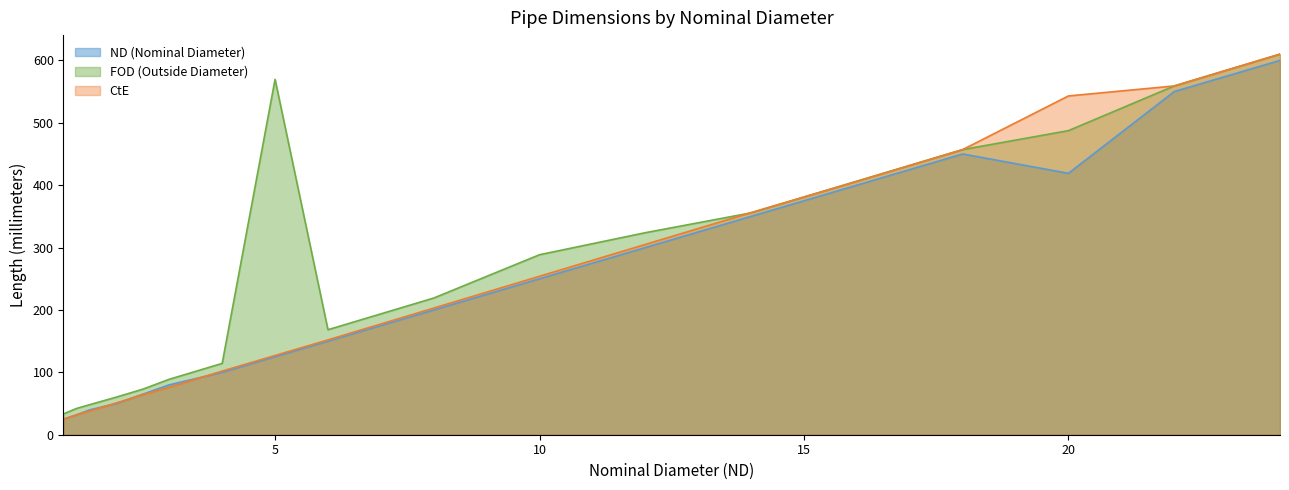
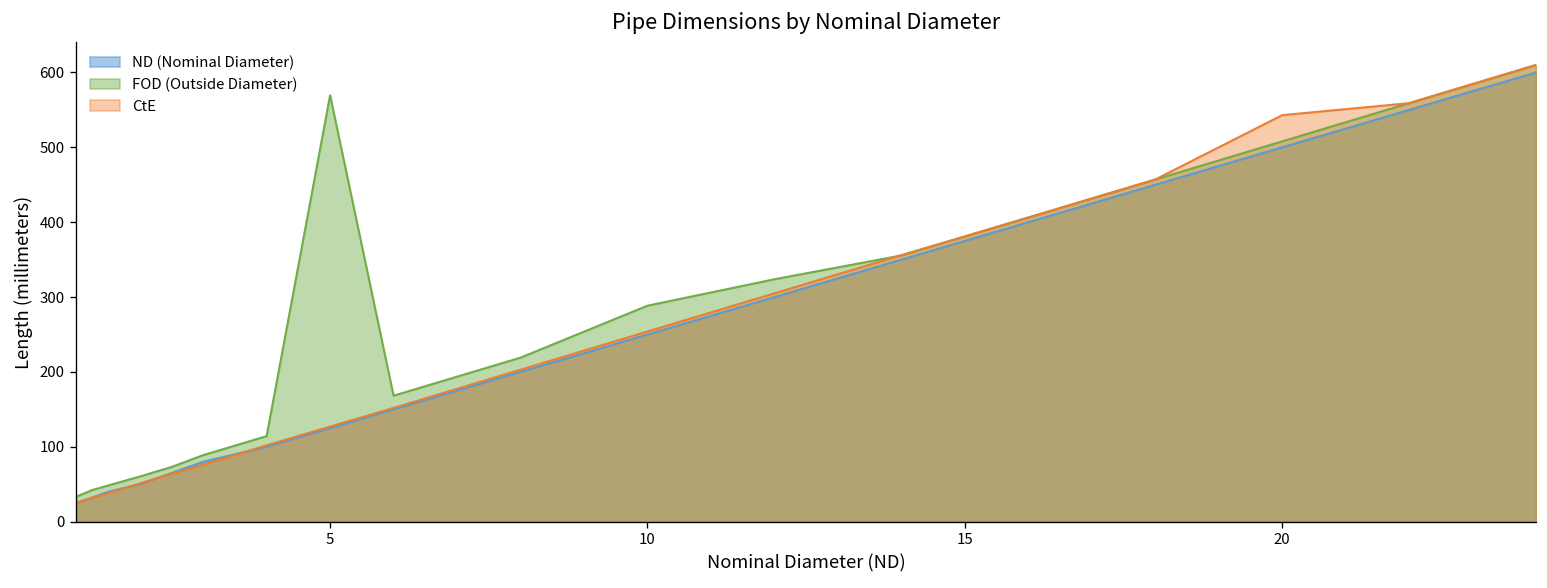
ND (Nominal Diameter), 20: 420 -> 500
FOD (Outside Diameter), 20: 490 -> 510
